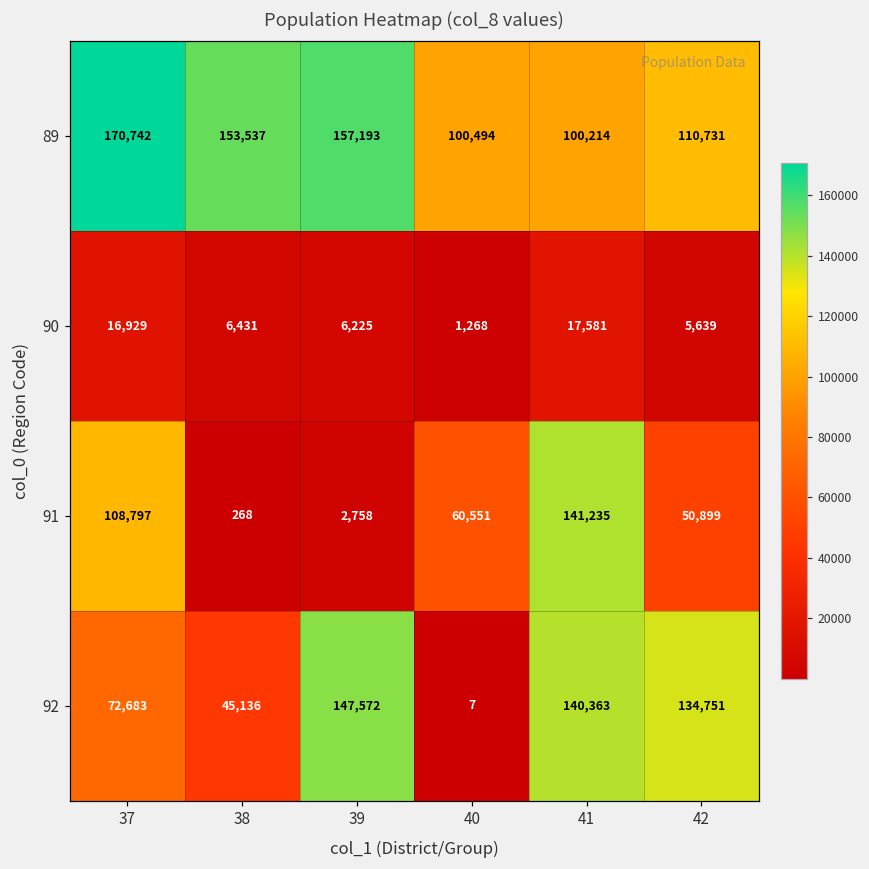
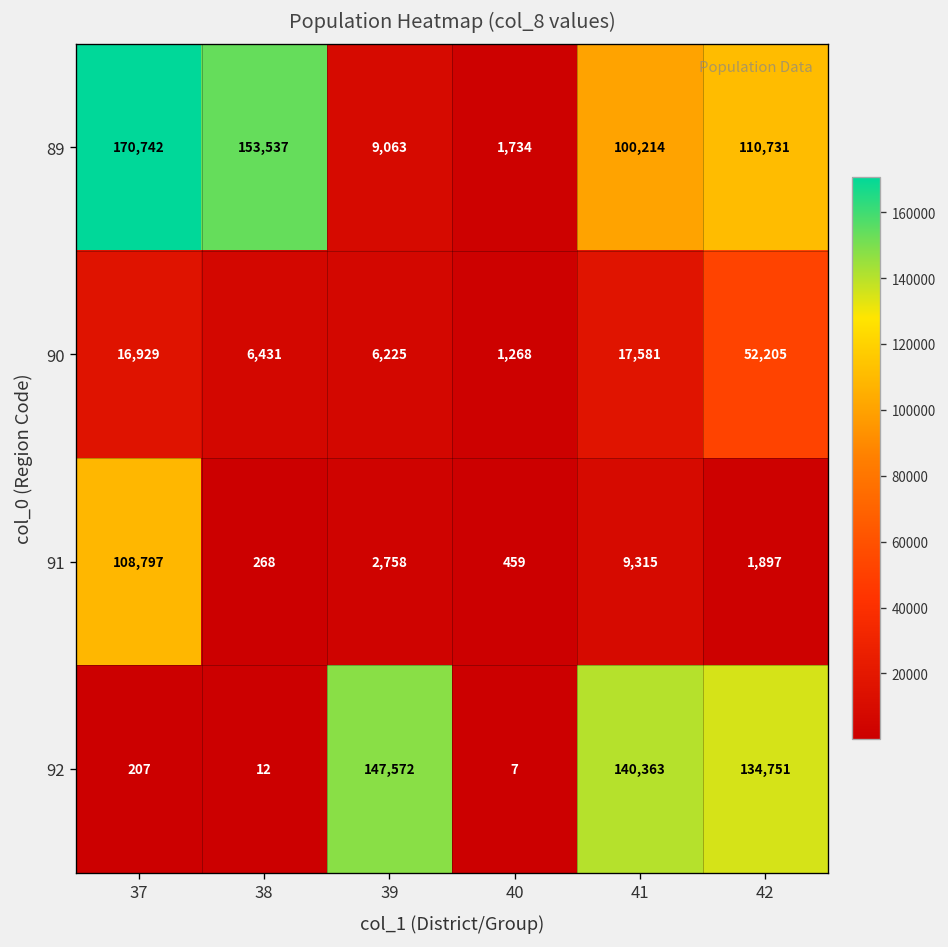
89, 39: 157,193 -> 9,063
89, 40: 100,494 -> 1,734
90, 42: 5,639 -> 52,205
91, 40: 60,551 -> 459
91, 41: 141,235 -> 9,315
91, 42: 50,899 -> 1,897
92, 37: 72,683 -> 207
92, 38: 45,136 -> 12
